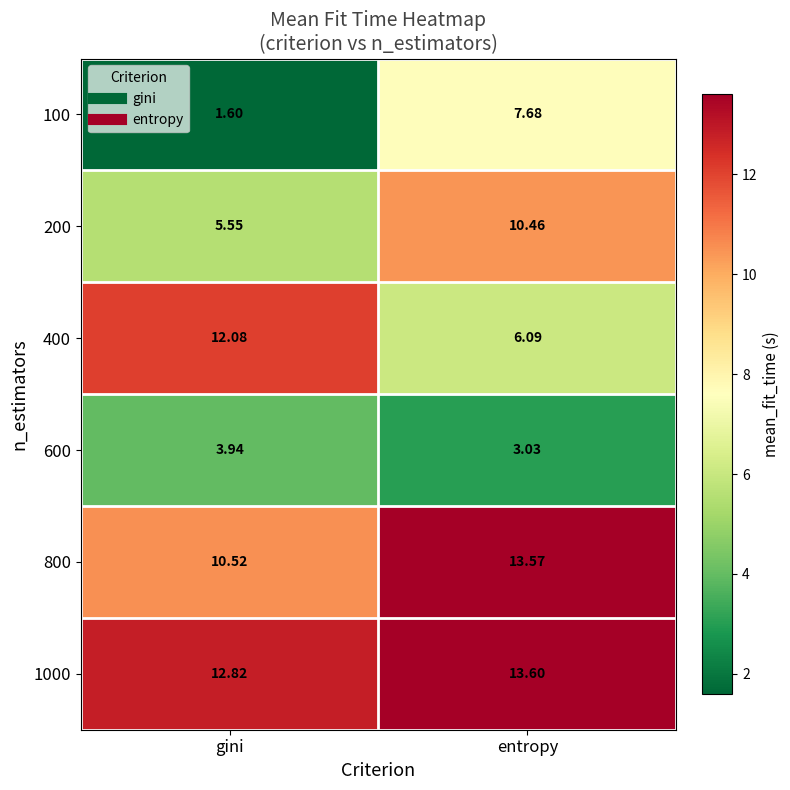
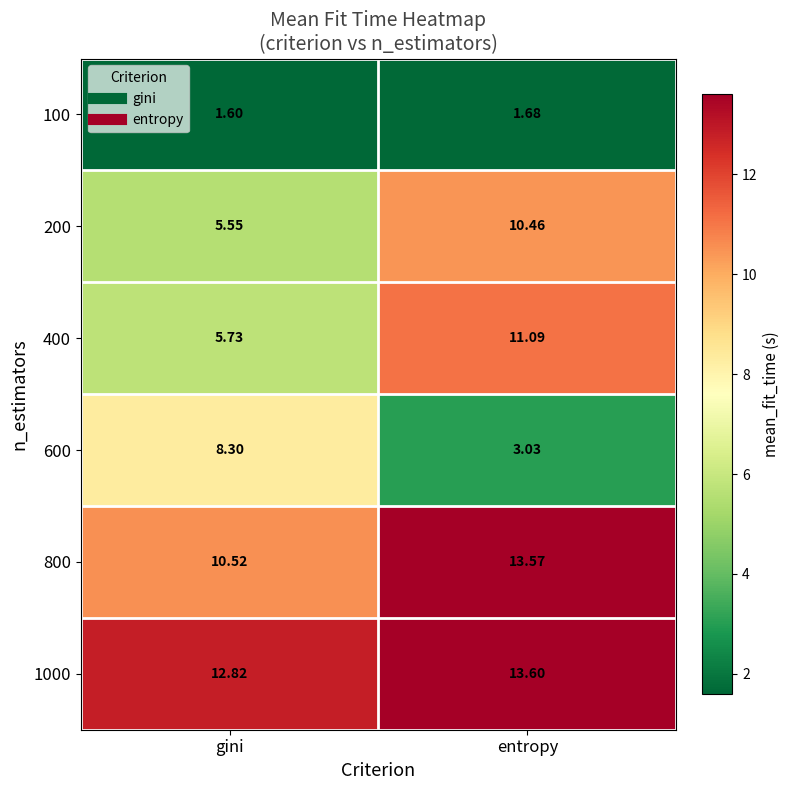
100, entropy: 7.68 -> 1.68
400, gini: 12.08 -> 5.73
400, entropy: 6.09 -> 11.09
600, gini: 3.94 -> 8.30
